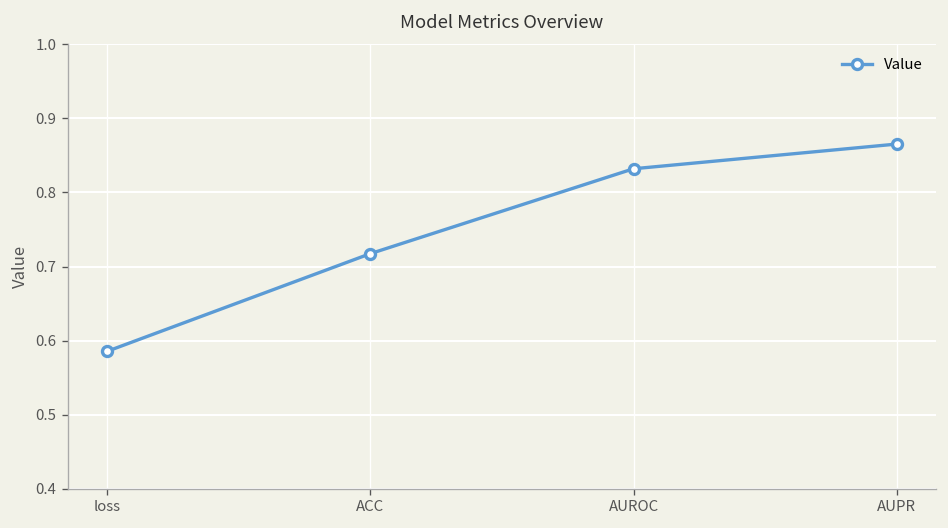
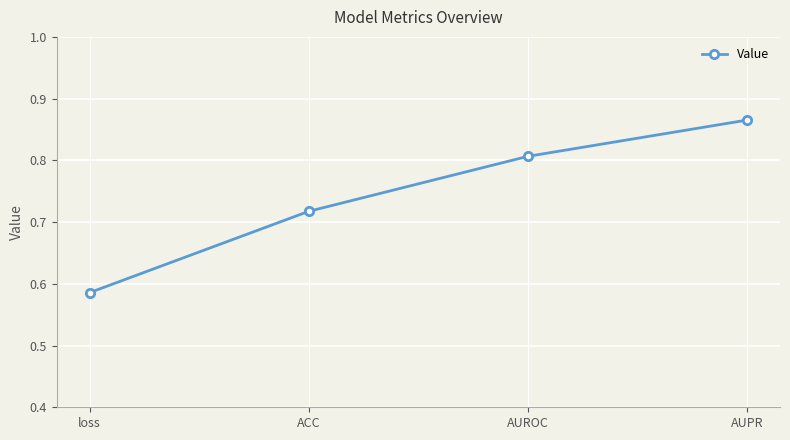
AUROC: 0.83 -> 0.81
